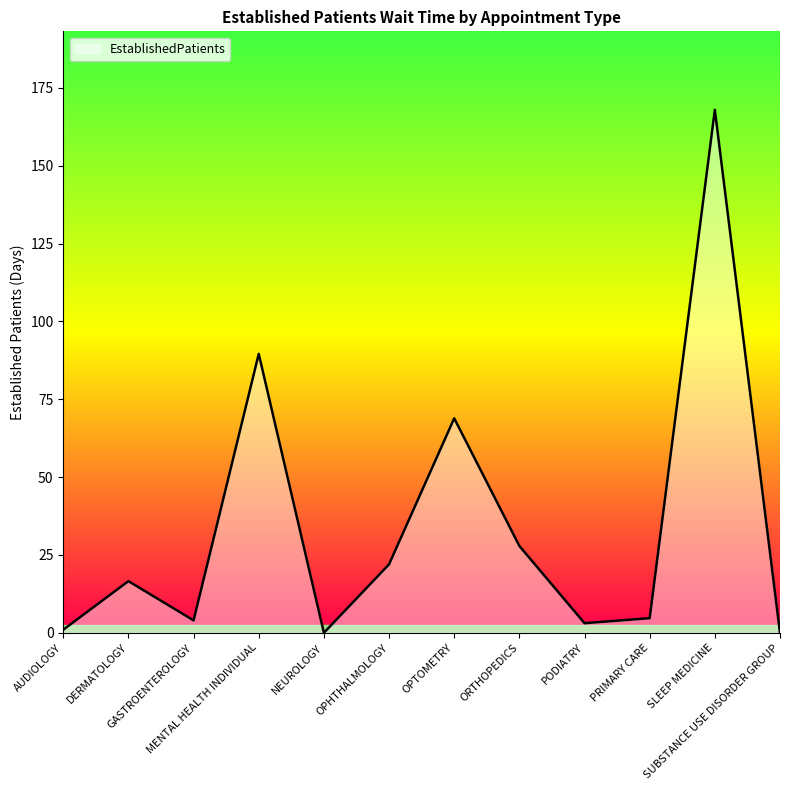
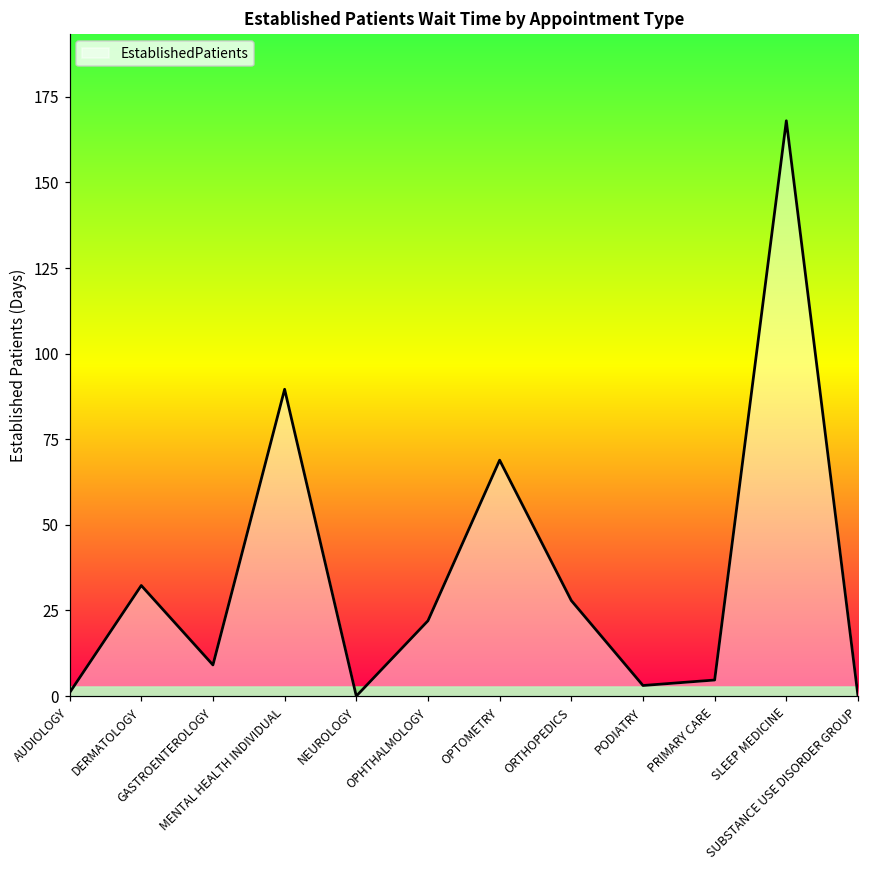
DERMATOLOGY: 17 -> 32
GASTROENTEROLOGY: 4 -> 9
